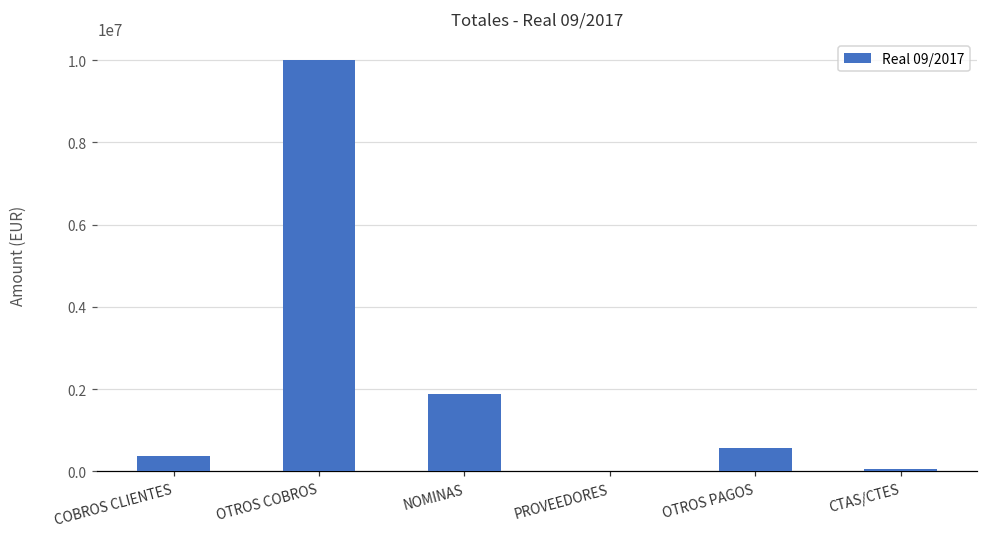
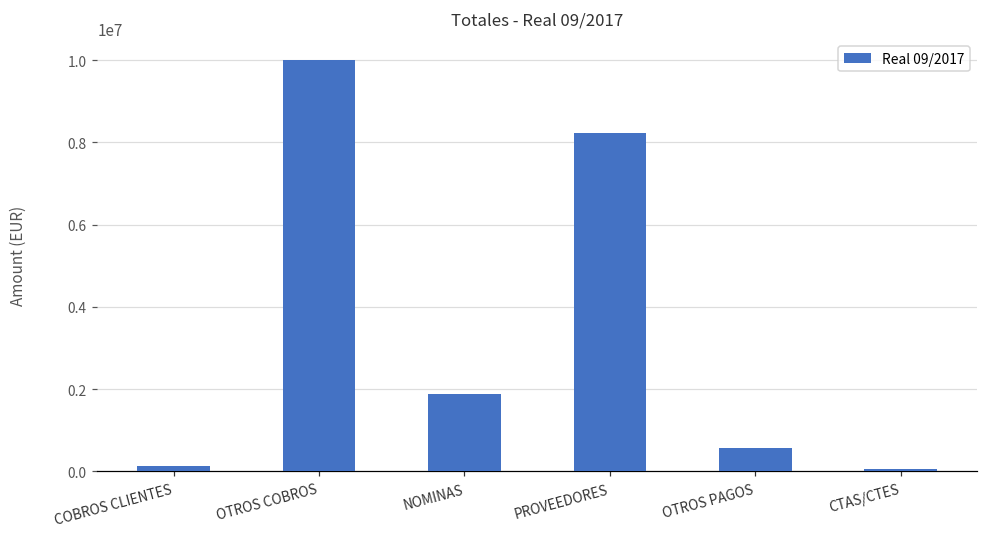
COBROS CLIENTES: 400000 -> 100000
PROVEEDORES: 0 -> 8200000
